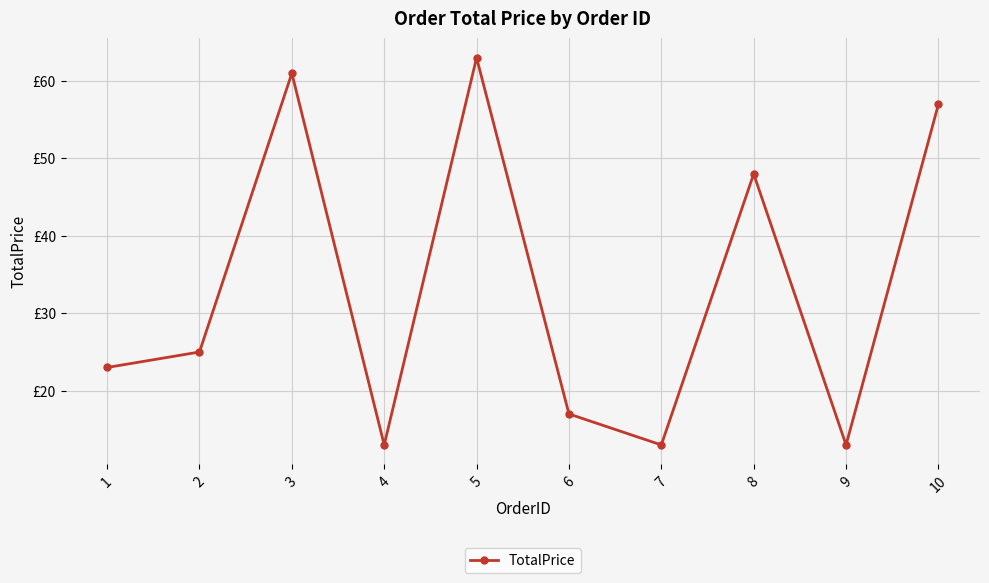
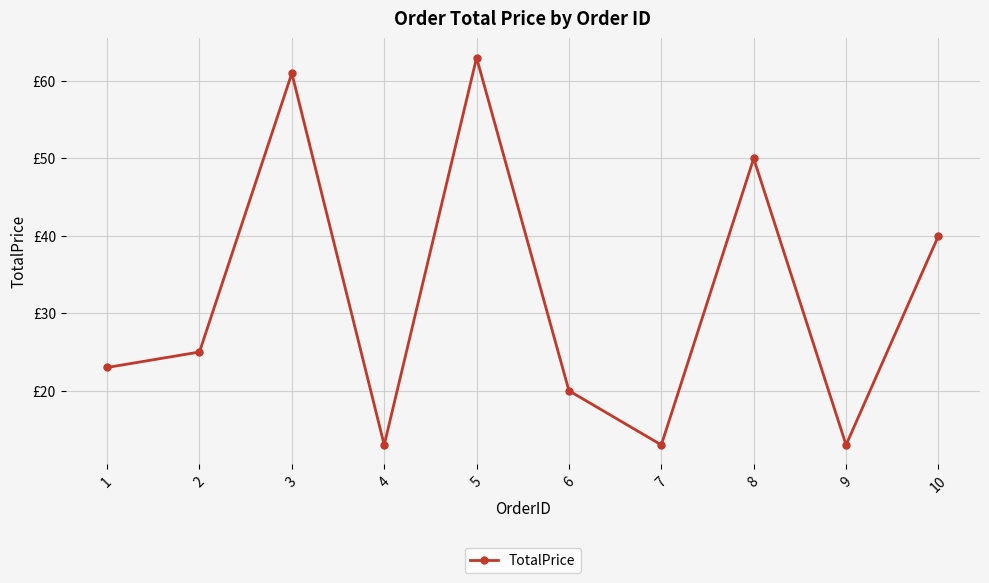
6: £17 -> £20
8: £48 -> £50
10: £57 -> £40
